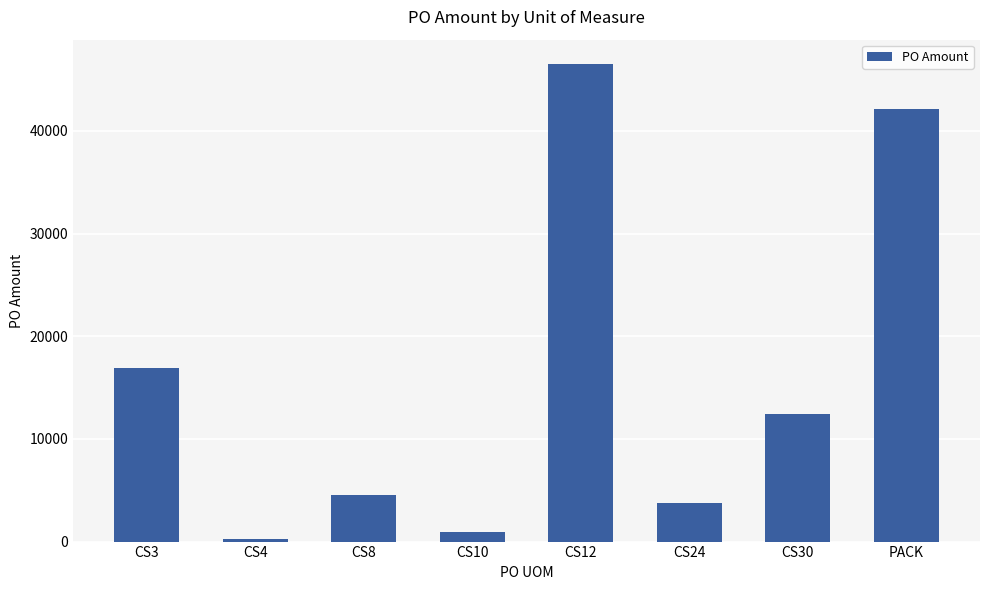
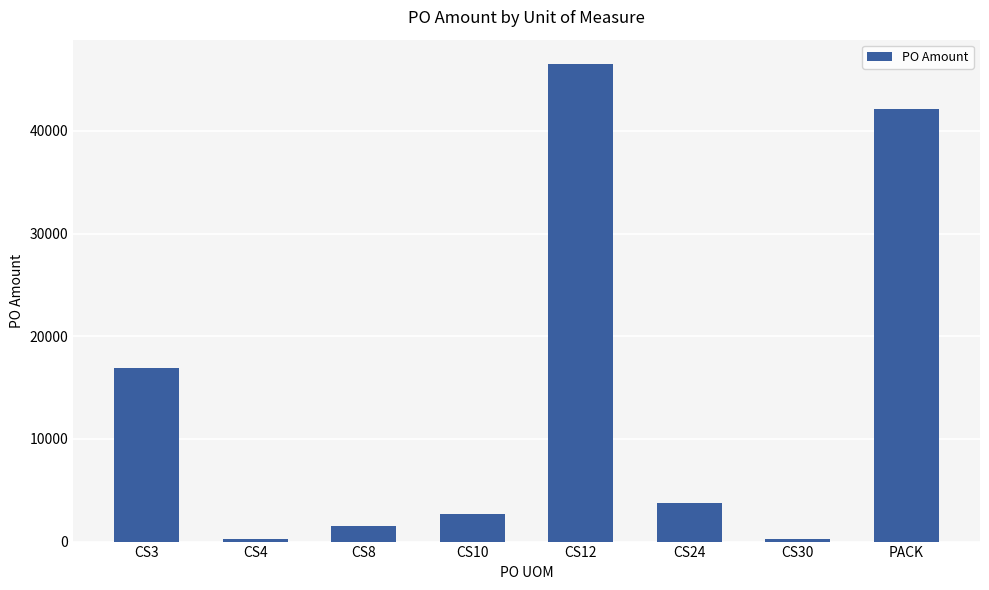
CS8: 4500 -> 1500
CS10: 900 -> 2700
CS30: 12500 -> 200
